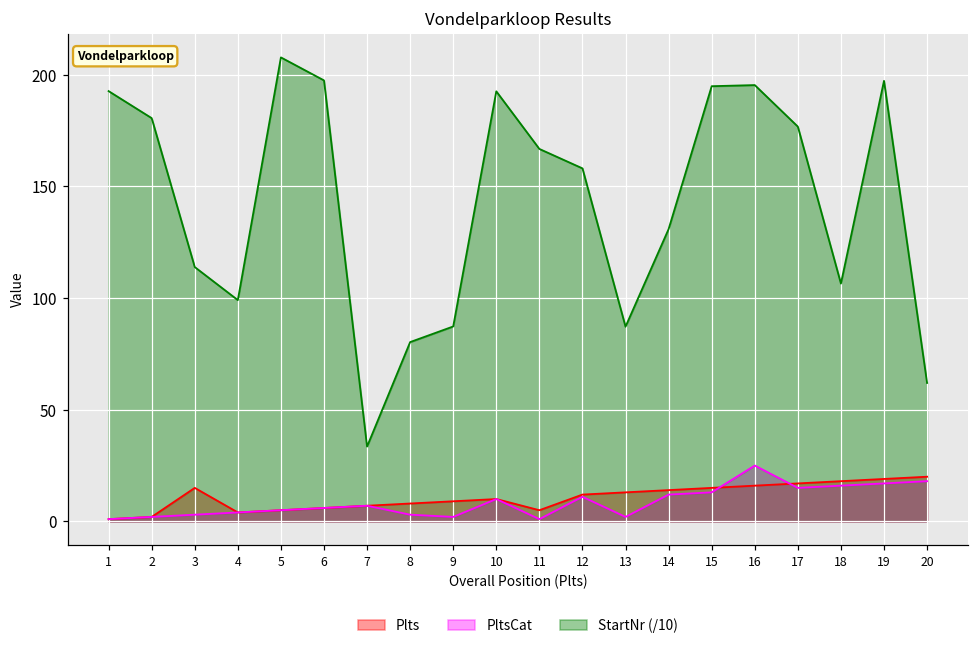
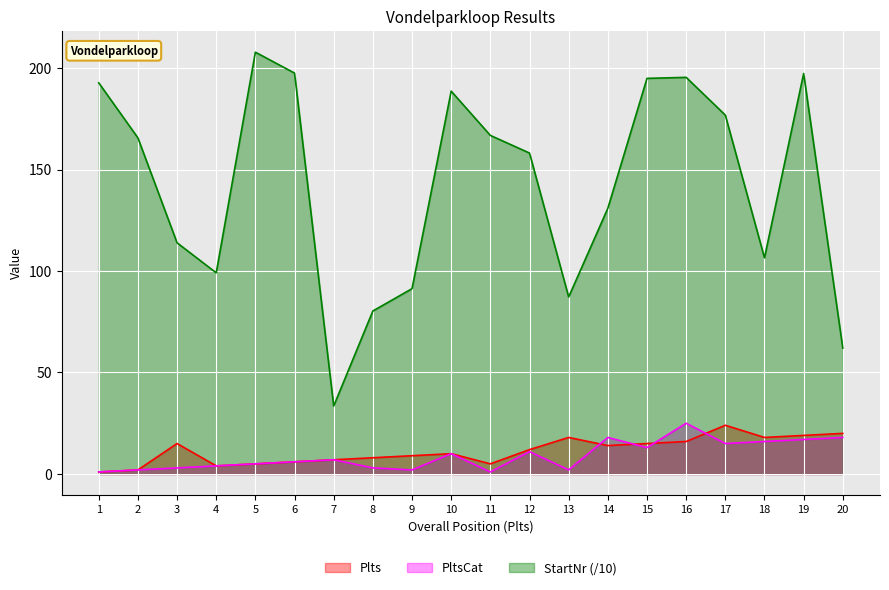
StartNr (/10), 2: 181 -> 166
StartNr (/10), 9: 87 -> 91
StartNr (/10), 10: 193 -> 189
Plts, 13: 13 -> 18
PltsCat, 14: 12 -> 18
Plts, 17: 17 -> 24
